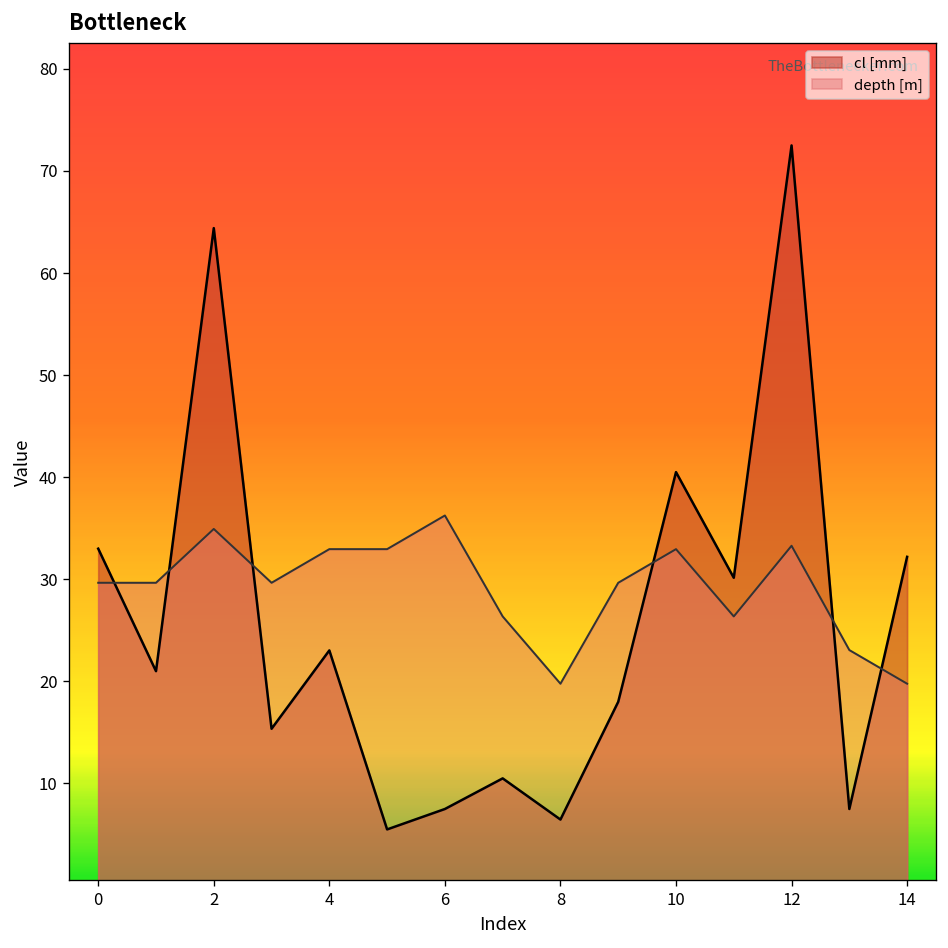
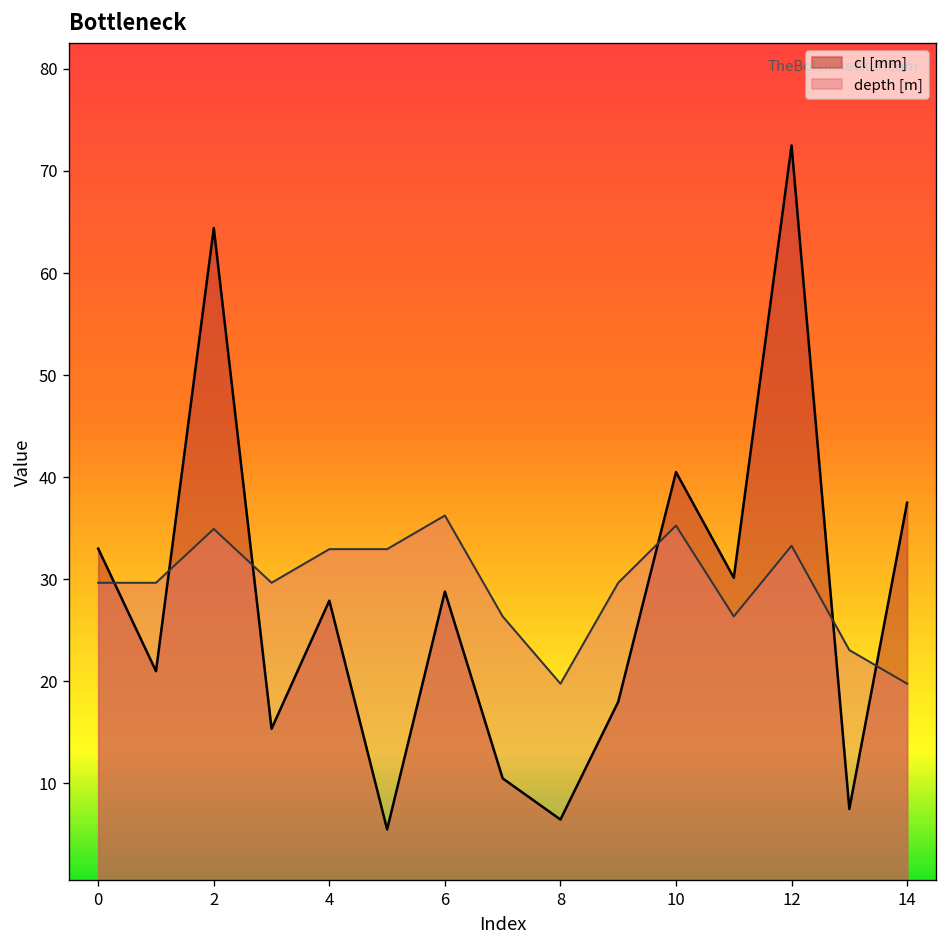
cl [mm], 4: 23 -> 28
cl [mm], 6: 8 -> 29
depth [m], 10: 33 -> 35
cl [mm], 14: 32 -> 38
